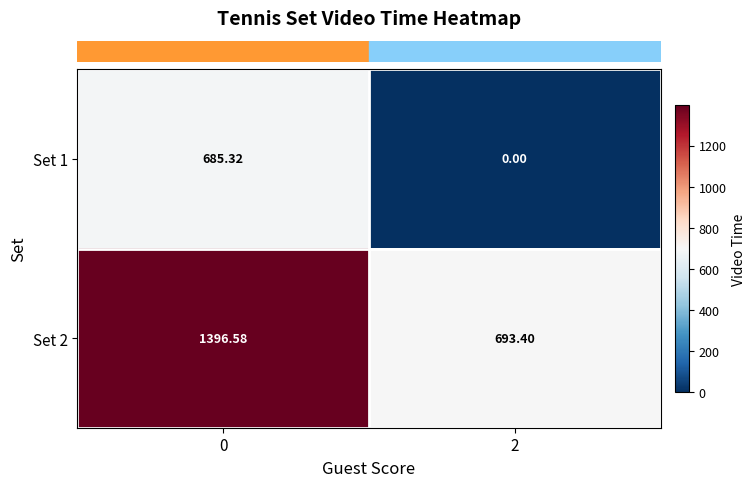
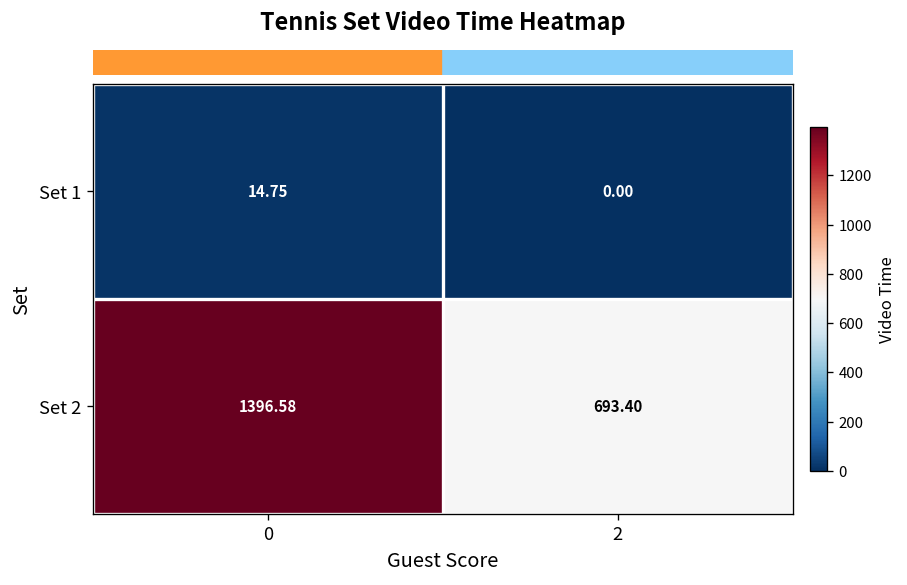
Set 1, 0: 685.32 -> 14.75
